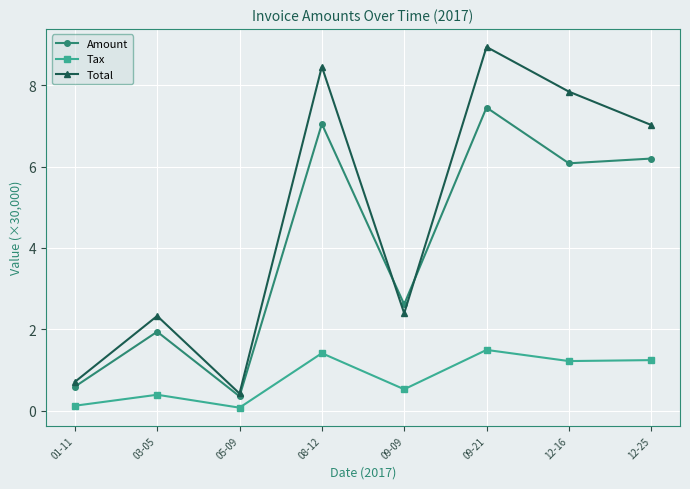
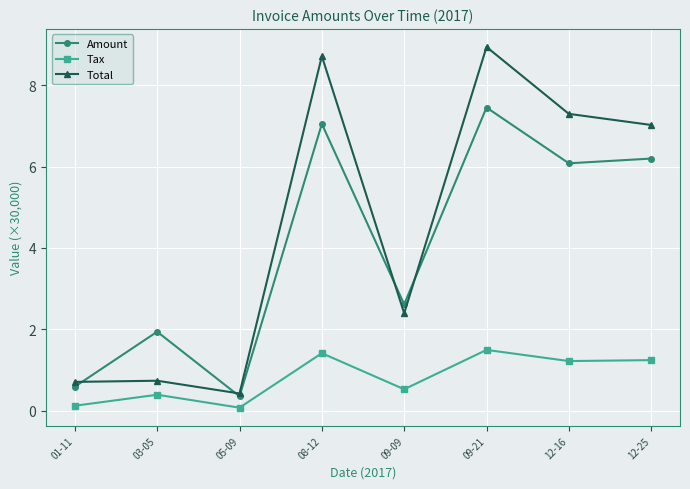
Total, 03-05: 2.3 -> 0.7
Total, 08-12: 8.5 -> 8.7
Total, 12-16: 7.8 -> 7.3
